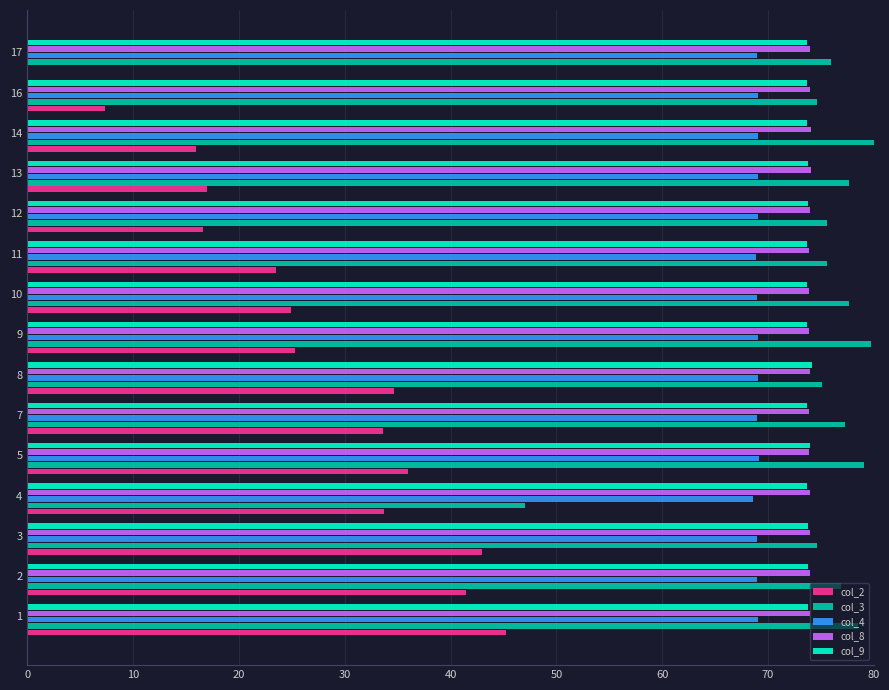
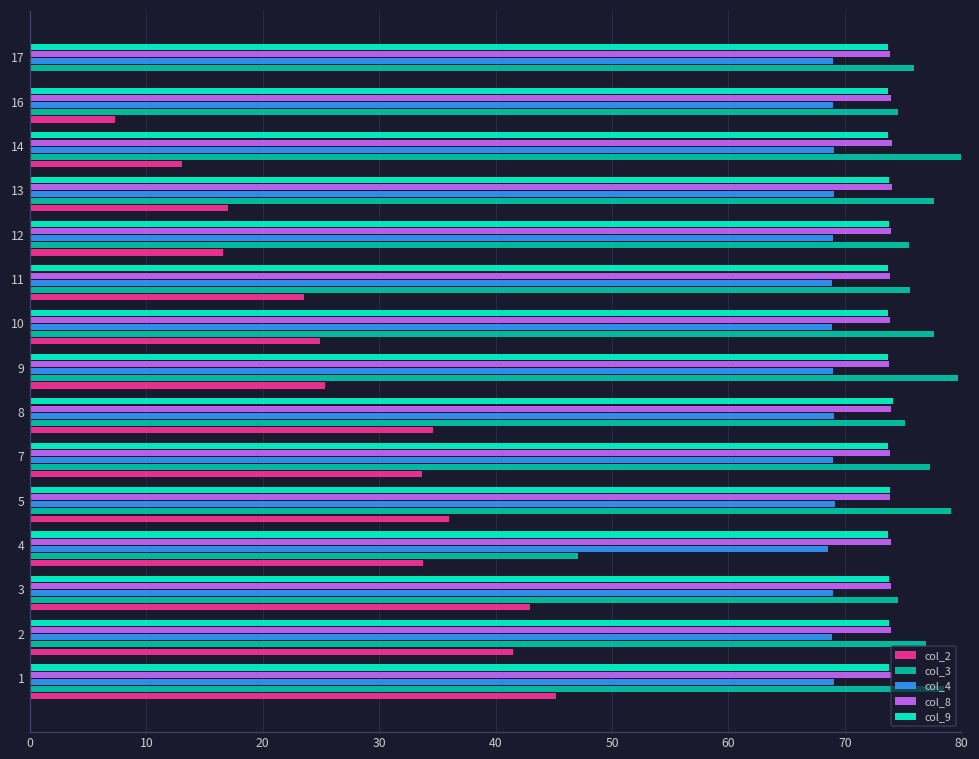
col_2, 14: 16.0 -> 13.0
